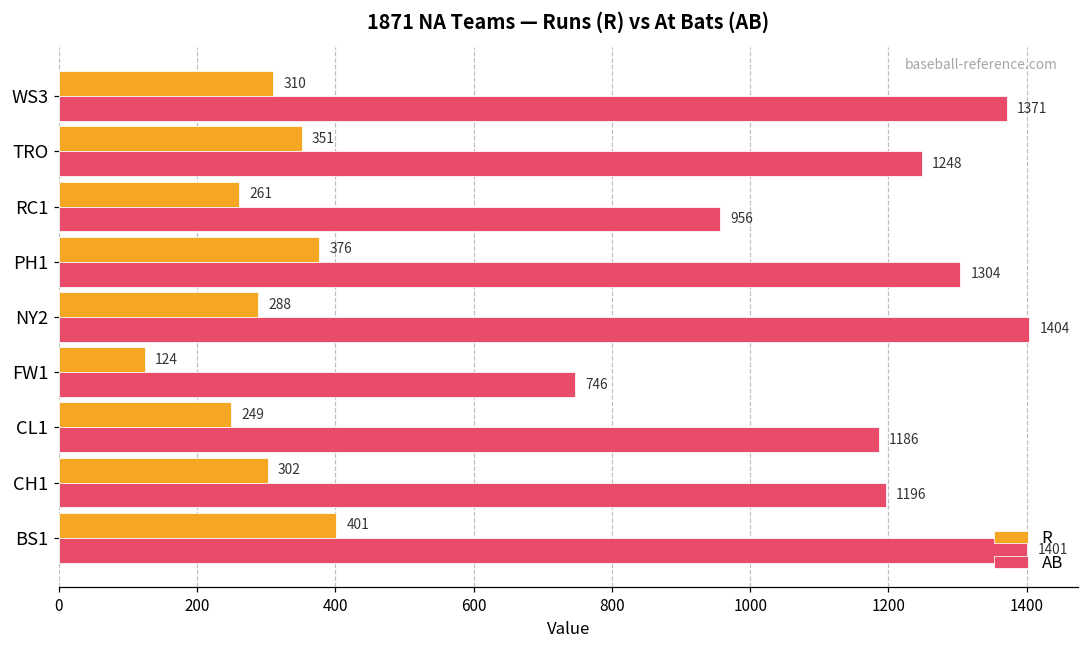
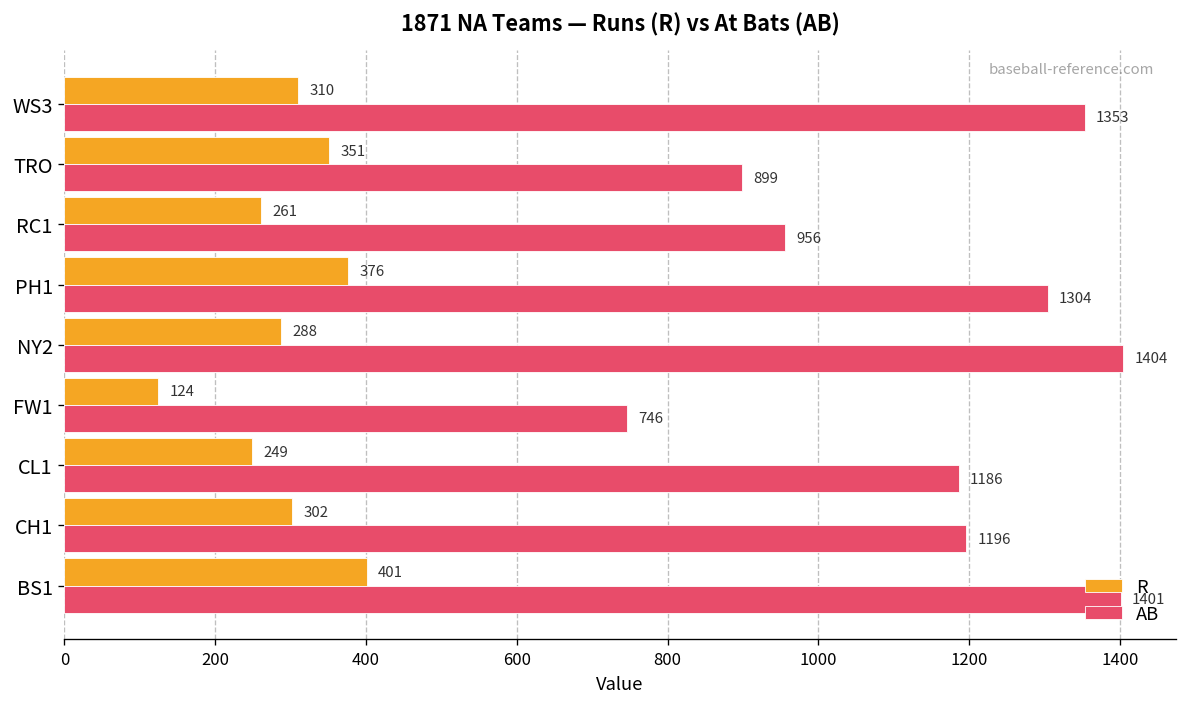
AB, WS3: 1371 -> 1353
AB, TRO: 1248 -> 899
